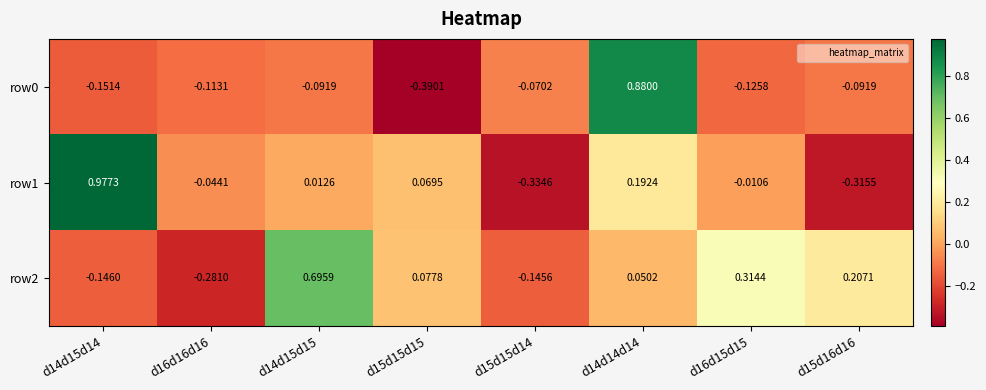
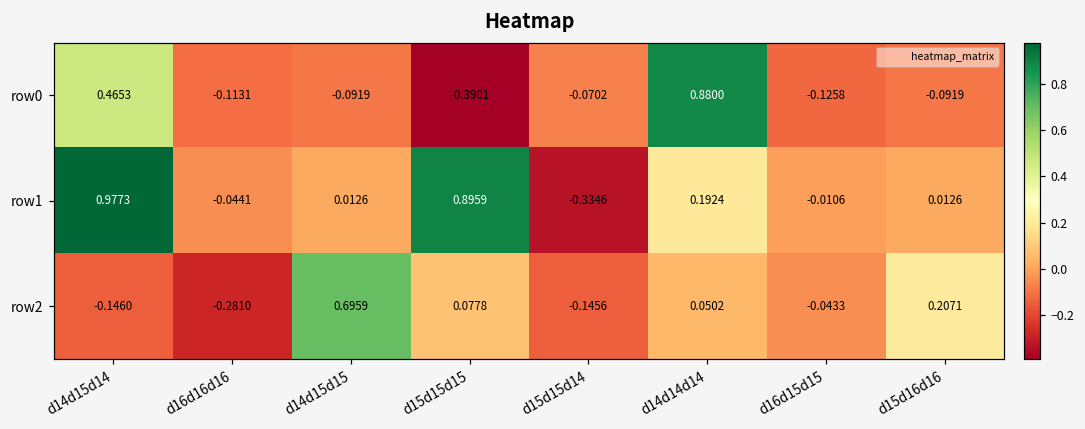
row0, d14d15d14: -0.1514 -> 0.4653
row1, d15d15d15: 0.0695 -> 0.8959
row1, d15d16d16: -0.3155 -> 0.0126
row2, d16d15d15: 0.3144 -> -0.0433
